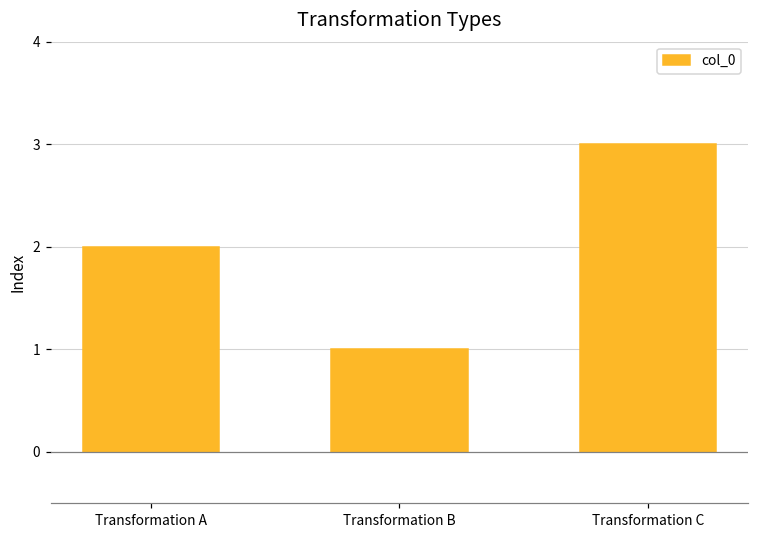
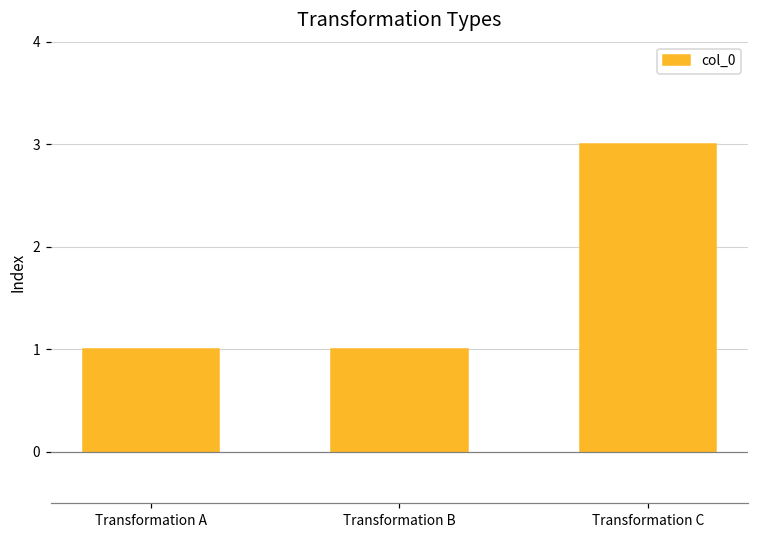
Transformation A: 2 -> 1
